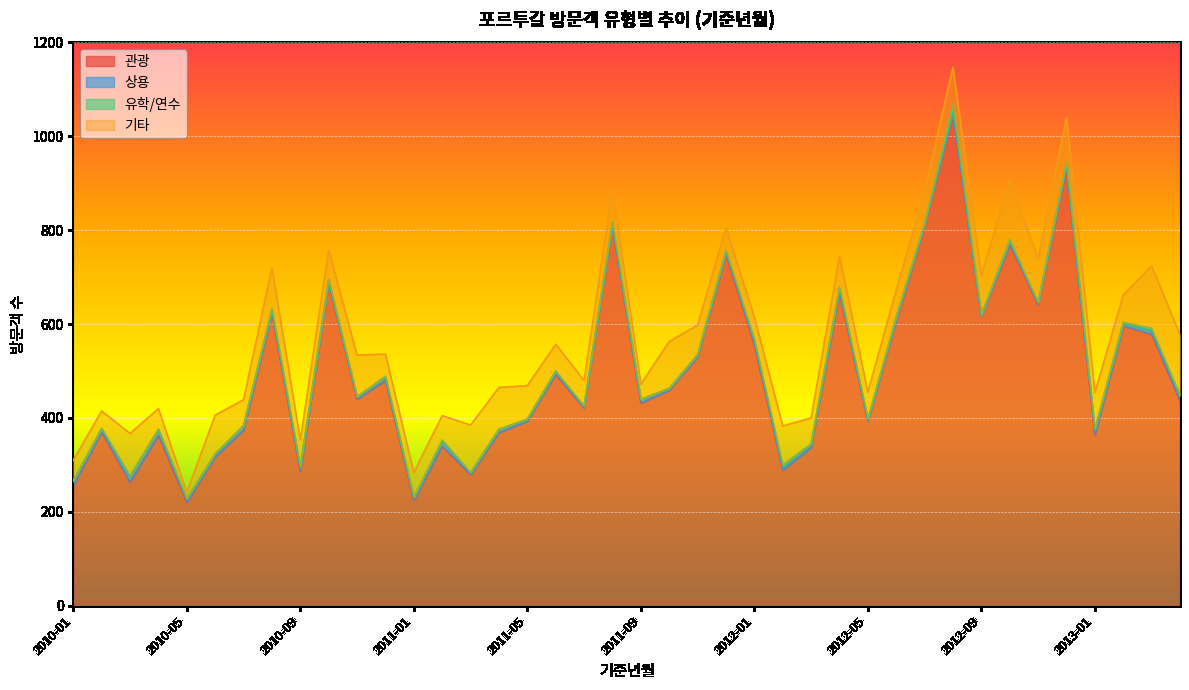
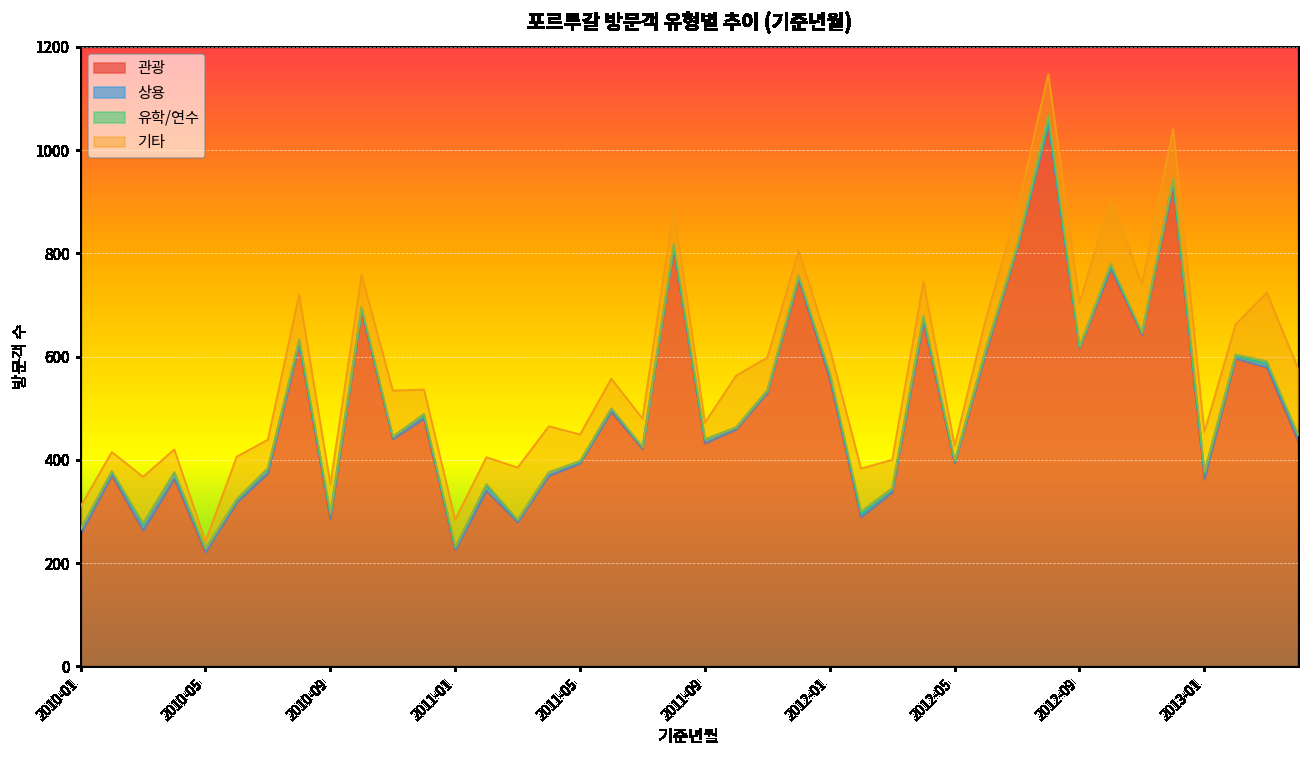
기타, 2011-05: 70 -> 50
기타, 2012-05: 60 -> 30
